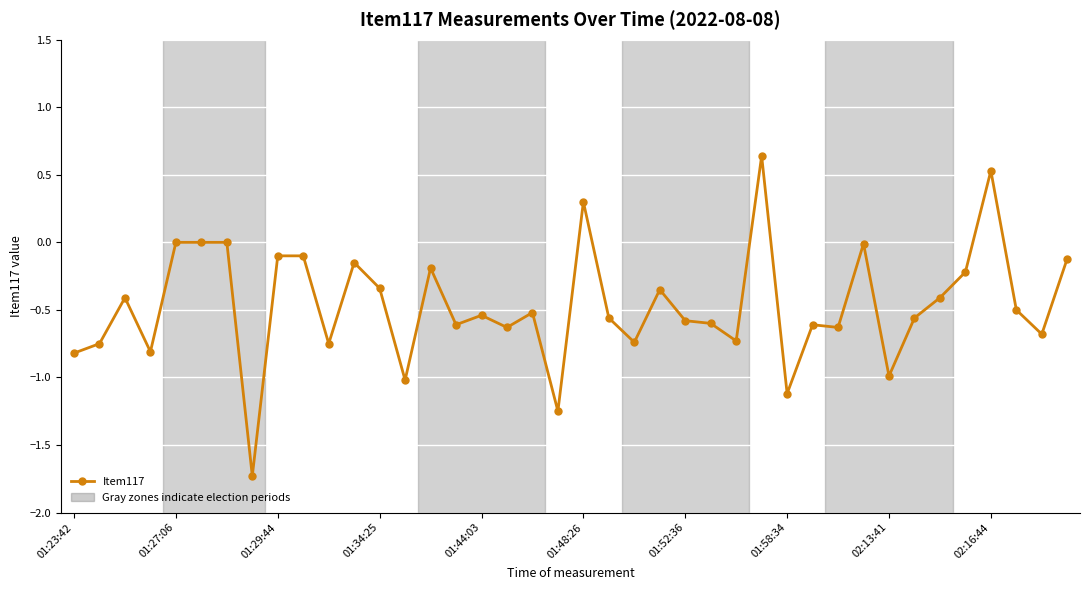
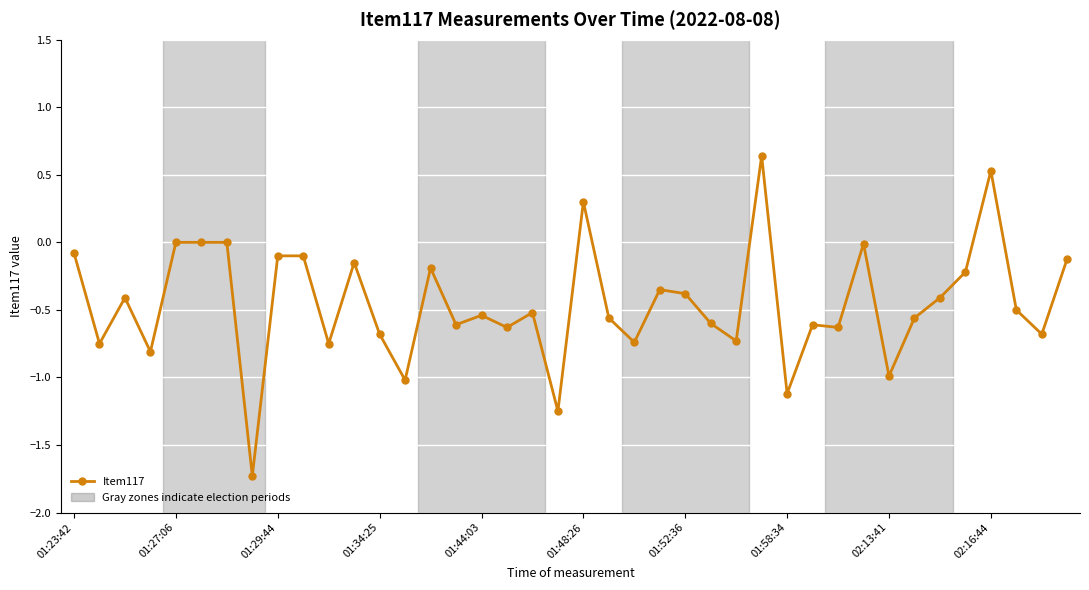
01:23:42: -0.82 -> -0.08
01:34:25: -0.34 -> -0.68
01:52:36: -0.58 -> -0.38
